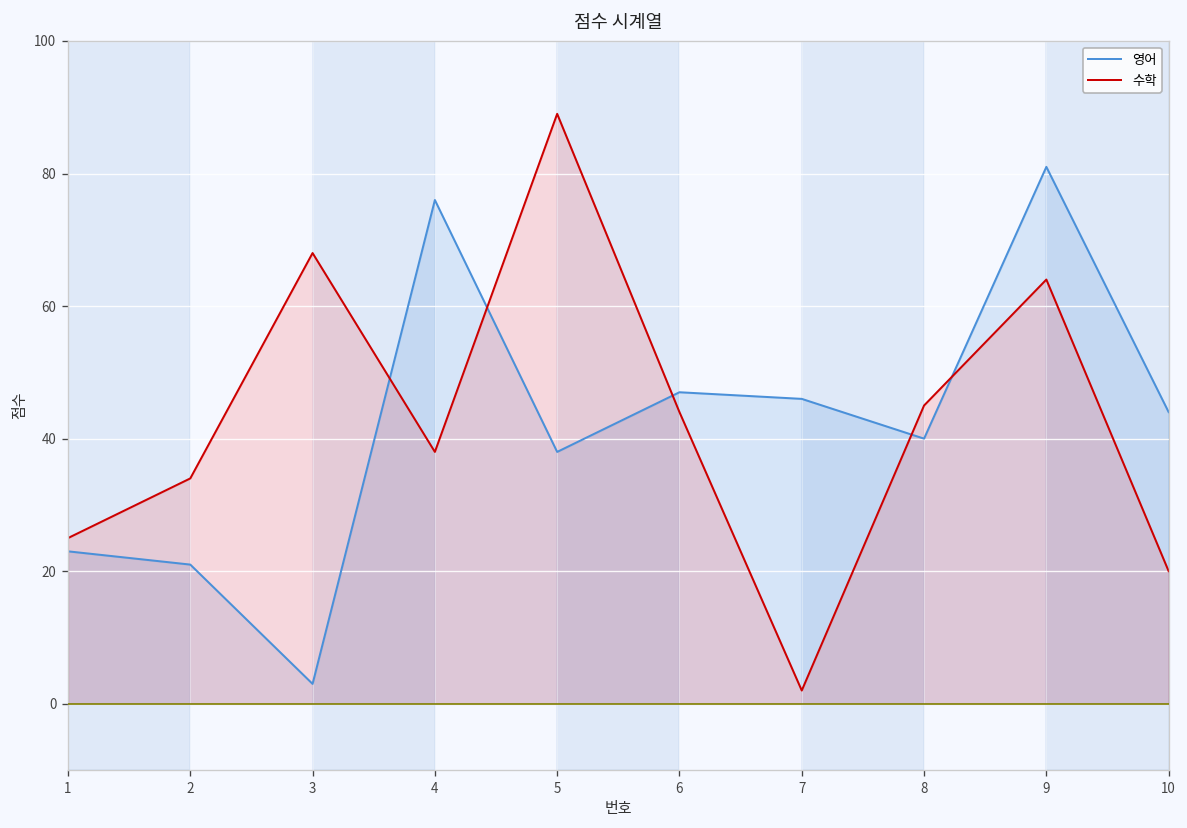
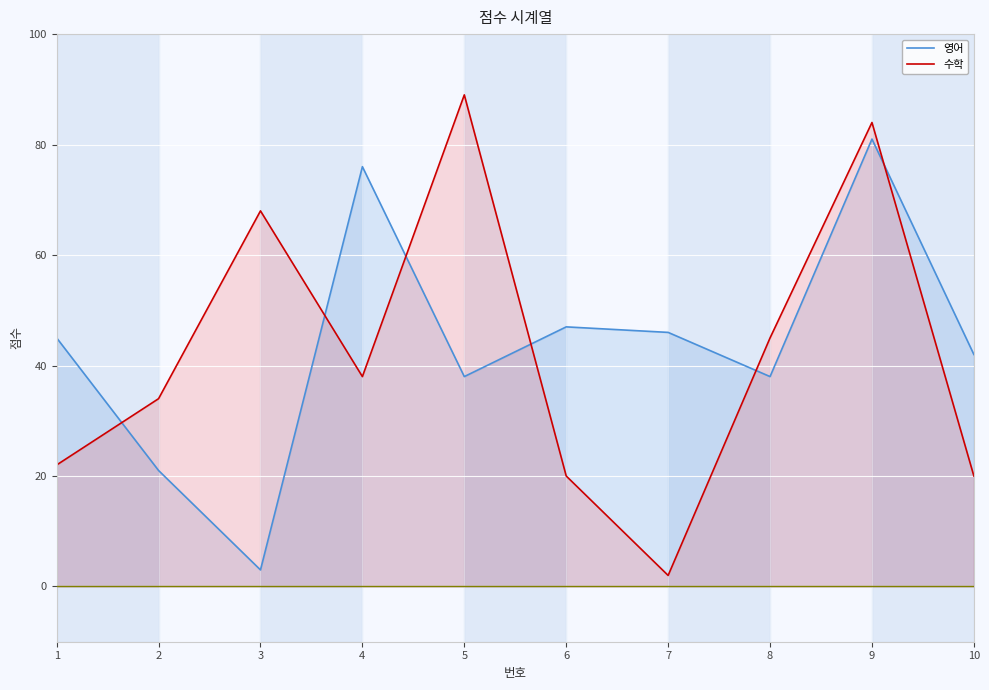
영어, 1: 23 -> 45
수학, 1: 25 -> 22
수학, 6: 44 -> 20
영어, 8: 40 -> 38
수학, 9: 64 -> 84
영어, 10: 44 -> 42
